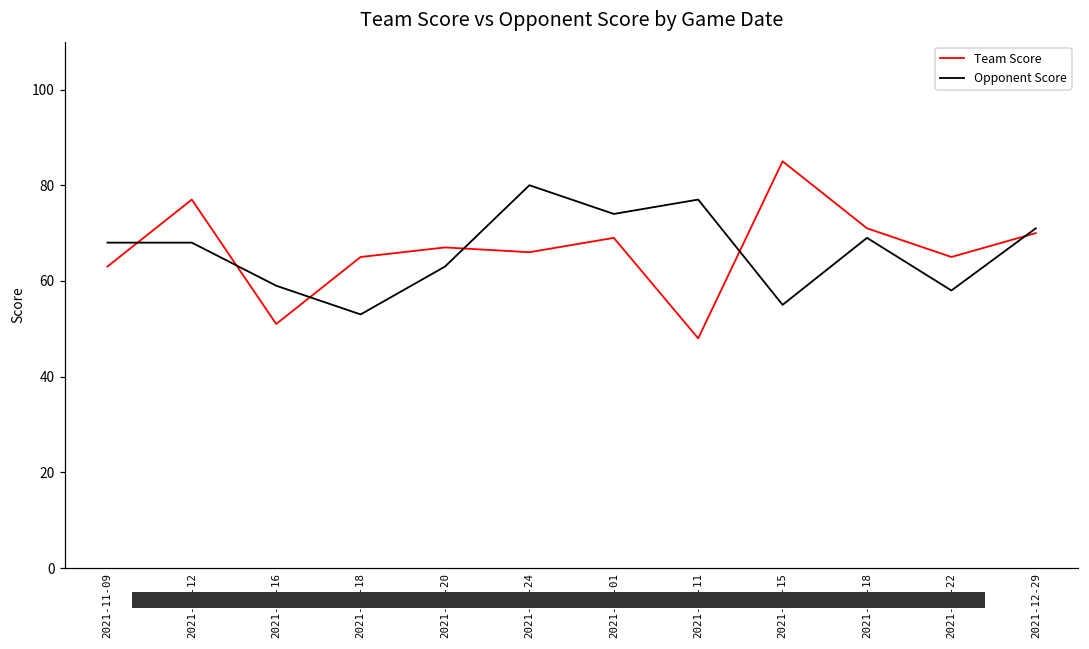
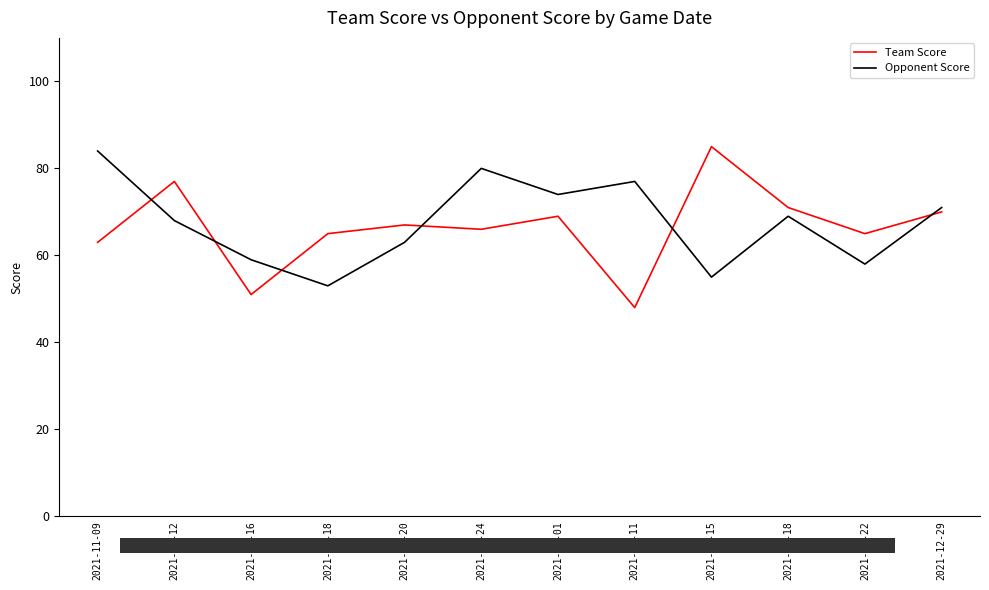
Opponent Score, 2021-11-09: 68 -> 84
